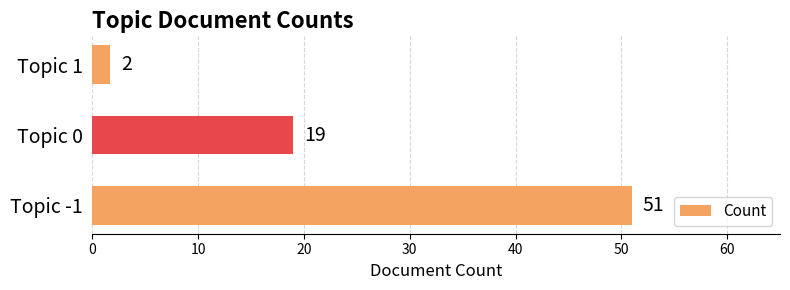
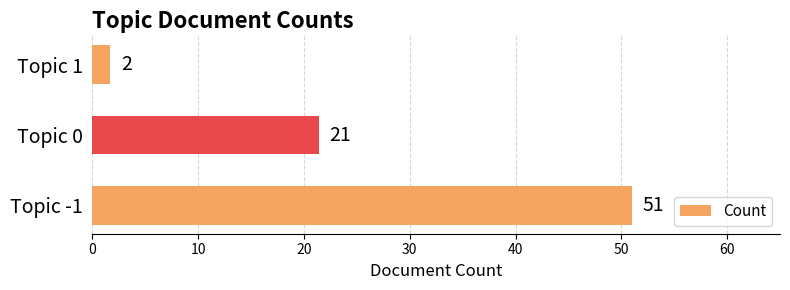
Topic 0: 19 -> 21
